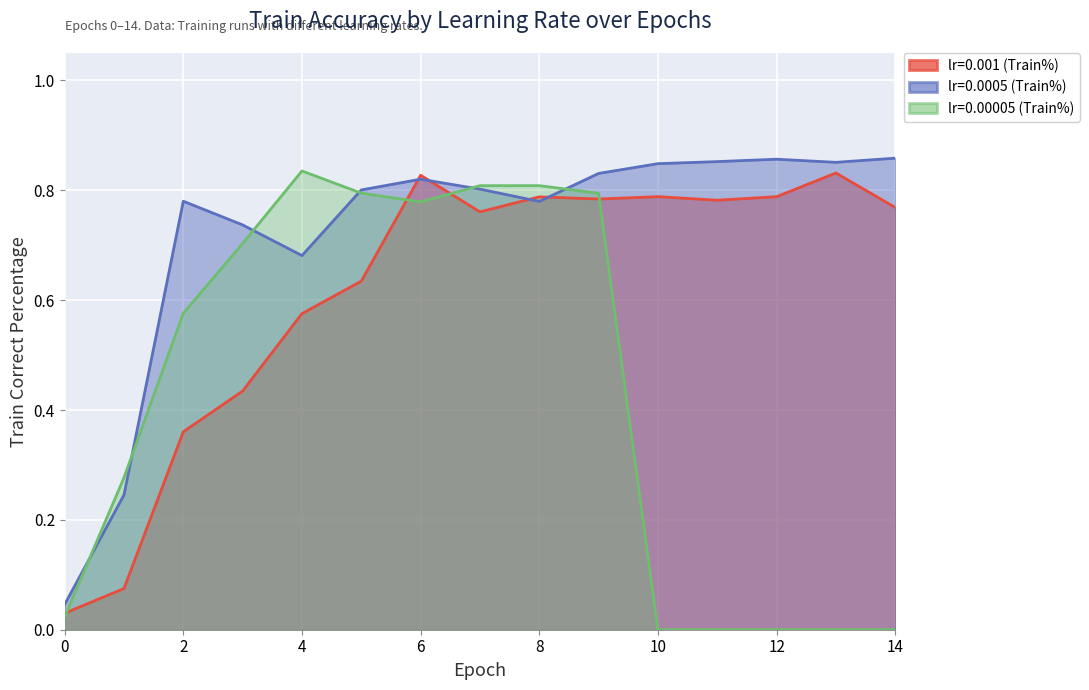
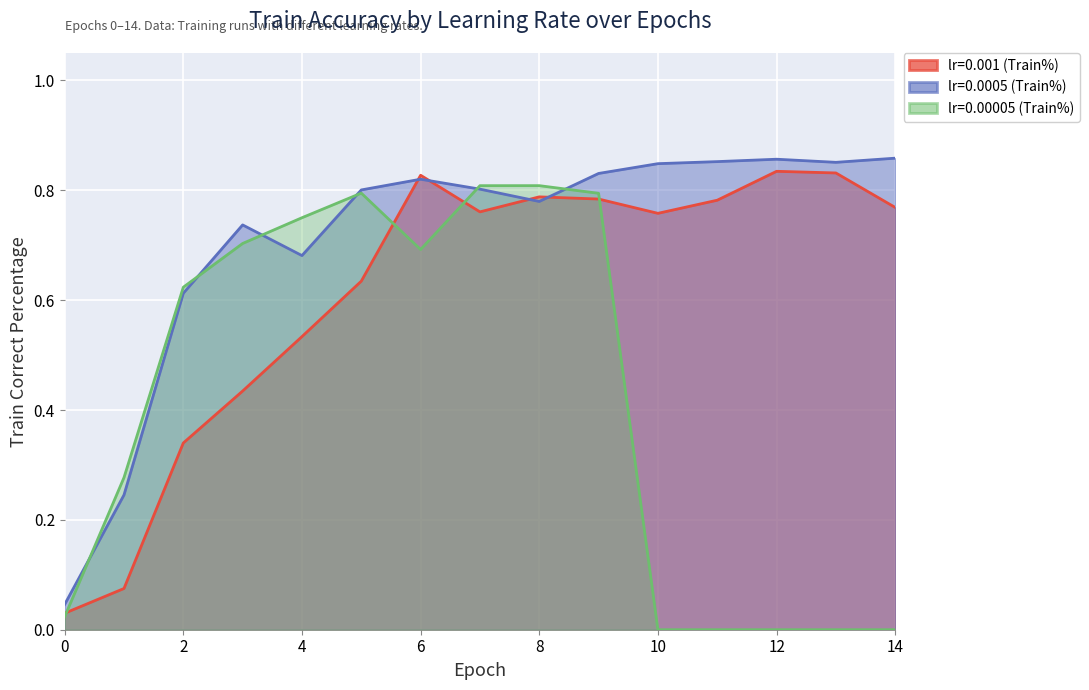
lr=0.001 (Train%), 2: 0.36 -> 0.34
lr=0.0005 (Train%), 2: 0.78 -> 0.61
lr=0.00005 (Train%), 2: 0.58 -> 0.62
lr=0.001 (Train%), 4: 0.58 -> 0.53
lr=0.00005 (Train%), 4: 0.84 -> 0.75
lr=0.00005 (Train%), 6: 0.78 -> 0.69
lr=0.001 (Train%), 10: 0.79 -> 0.76
lr=0.001 (Train%), 12: 0.79 -> 0.83
